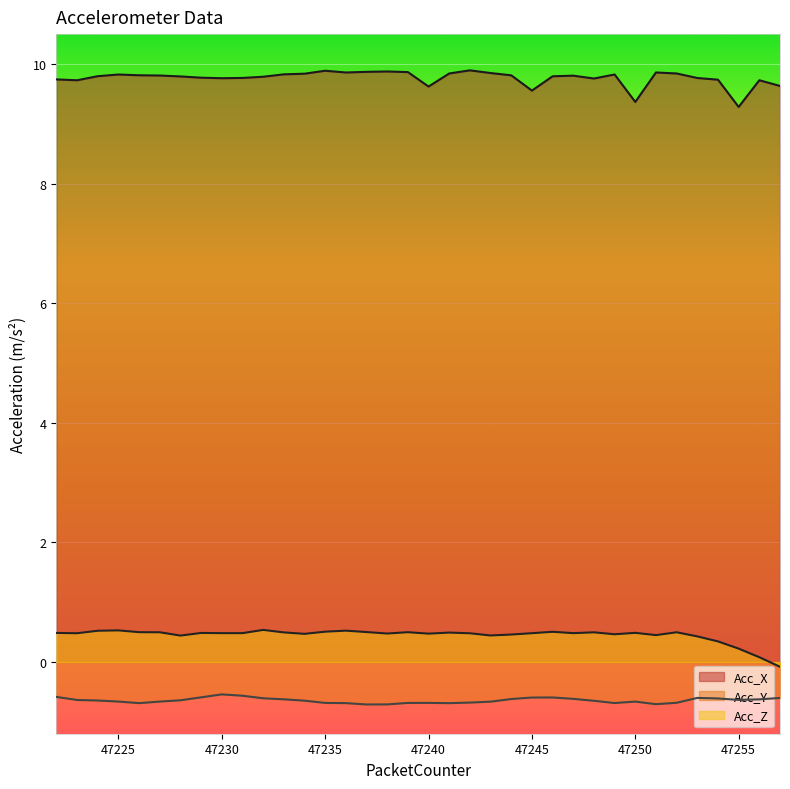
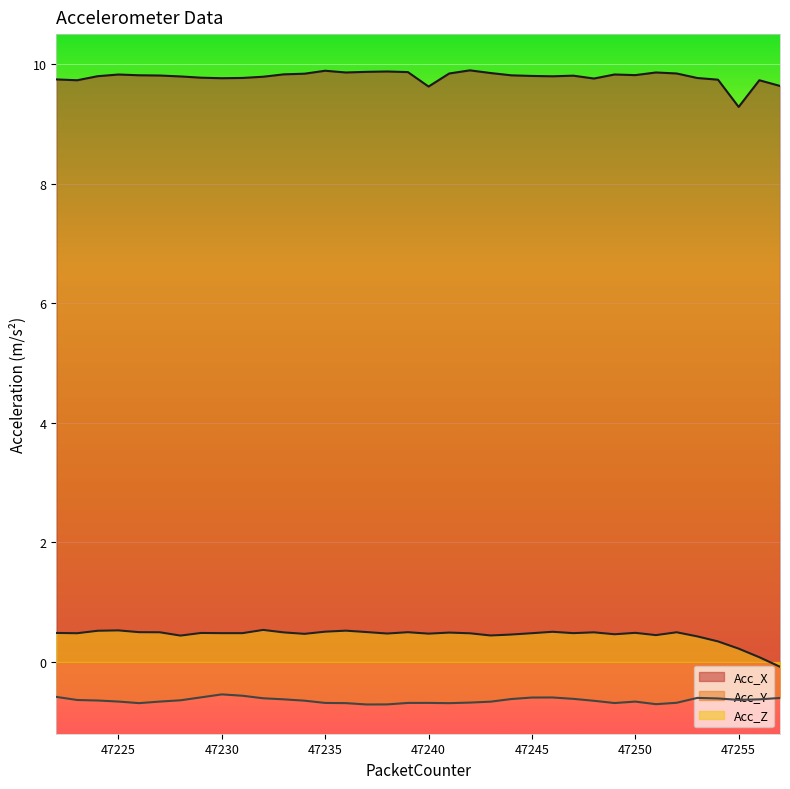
Acc_X, 47245: 9.6 -> 9.8
Acc_X, 47250: 9.4 -> 9.8
